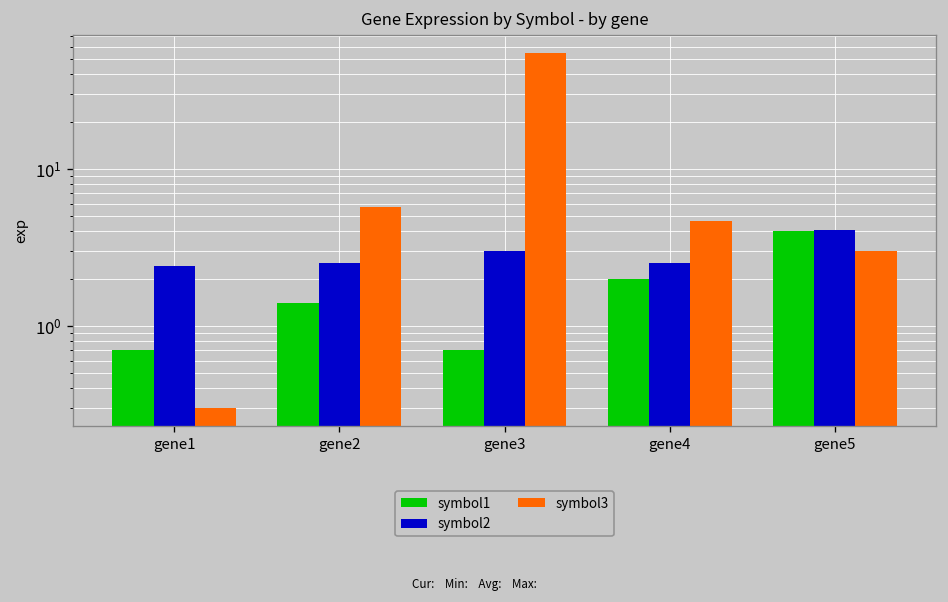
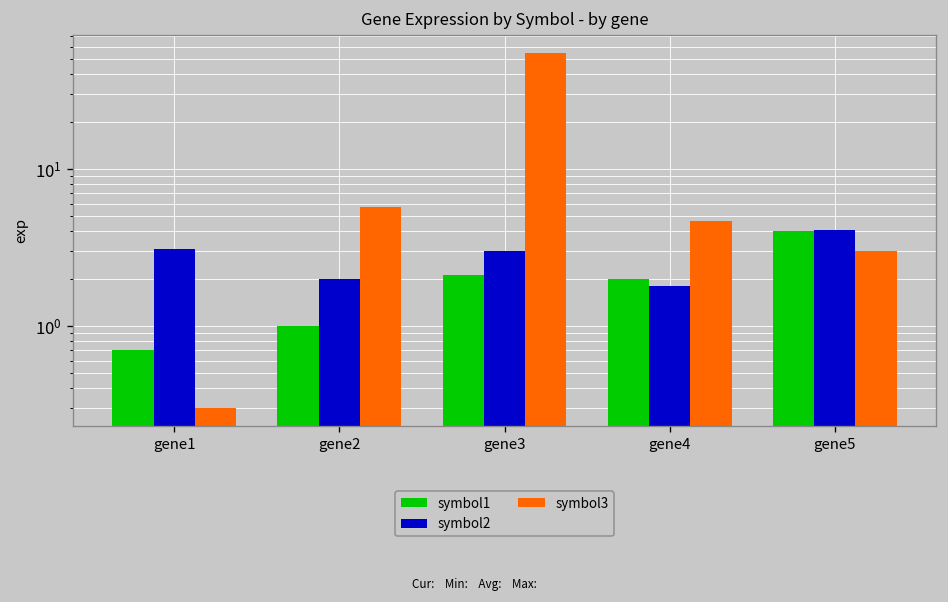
symbol2, gene1: 2.4 -> 3.1
symbol1, gene2: 1.4 -> 1.0
symbol2, gene2: 2.5 -> 2.0
symbol1, gene3: 0.7 -> 2.1
symbol2, gene4: 2.5 -> 1.8
